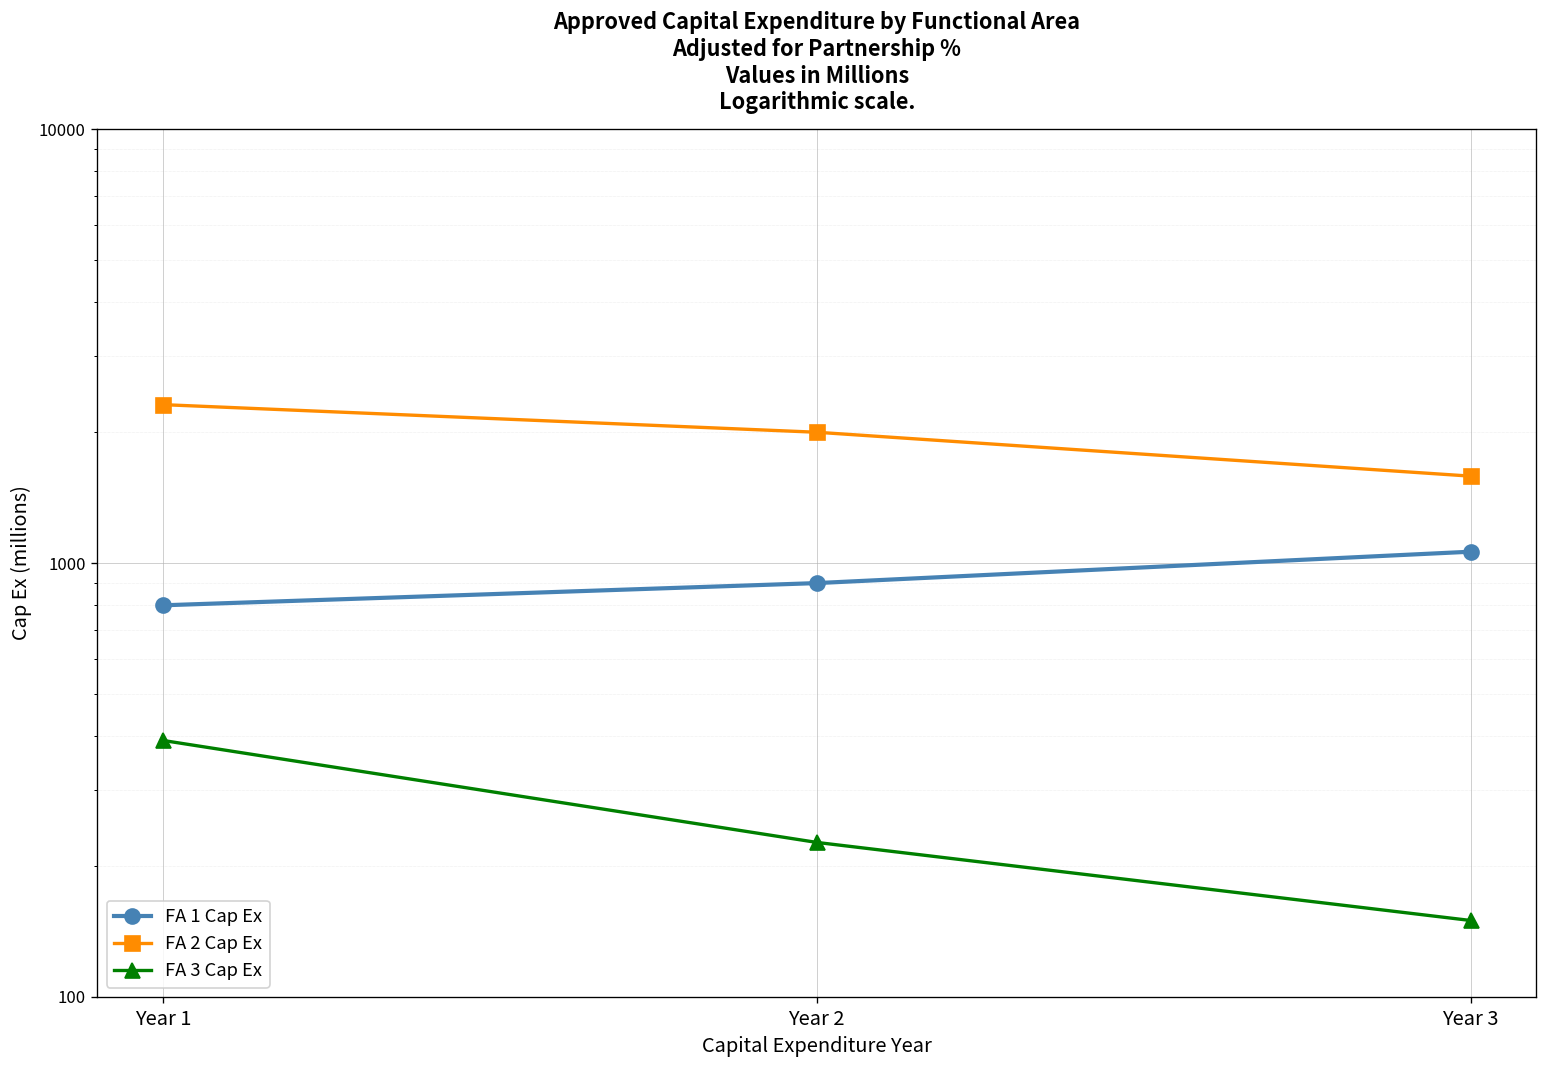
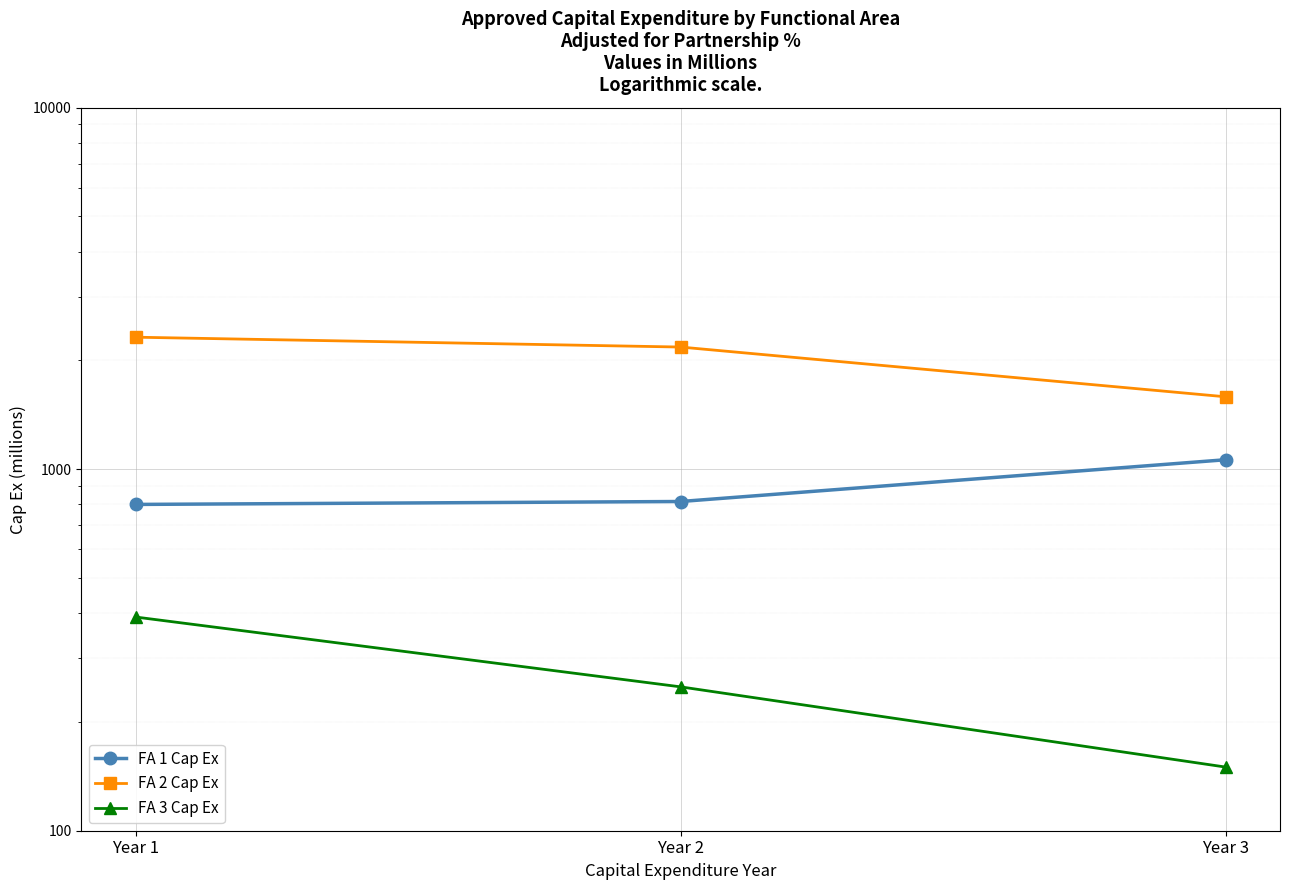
FA 1 Cap Ex, Year 2: 900 -> 810
FA 2 Cap Ex, Year 2: 2000 -> 2200
FA 3 Cap Ex, Year 2: 230 -> 250
